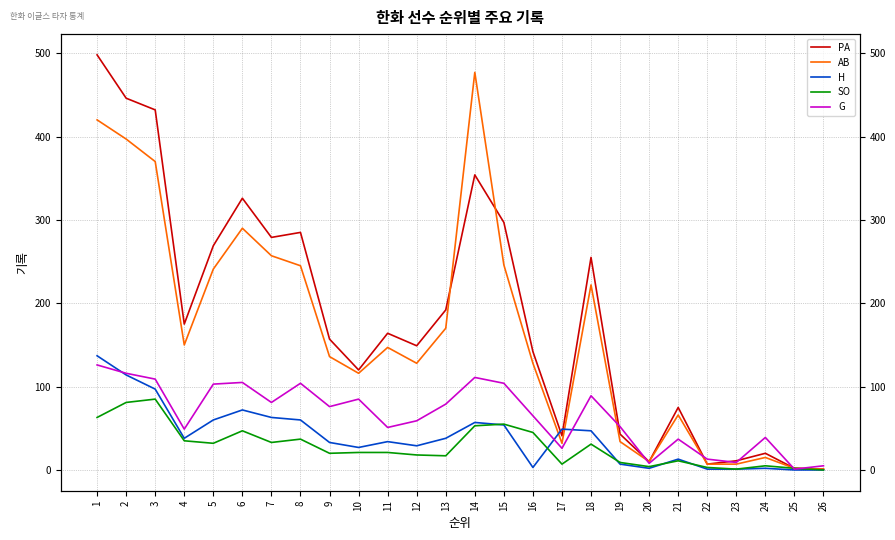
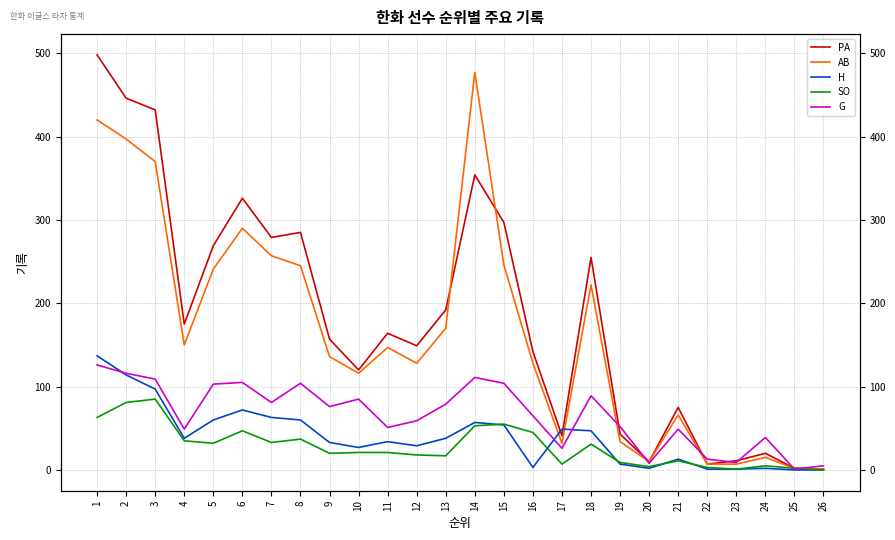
G, 21: 40 -> 50
